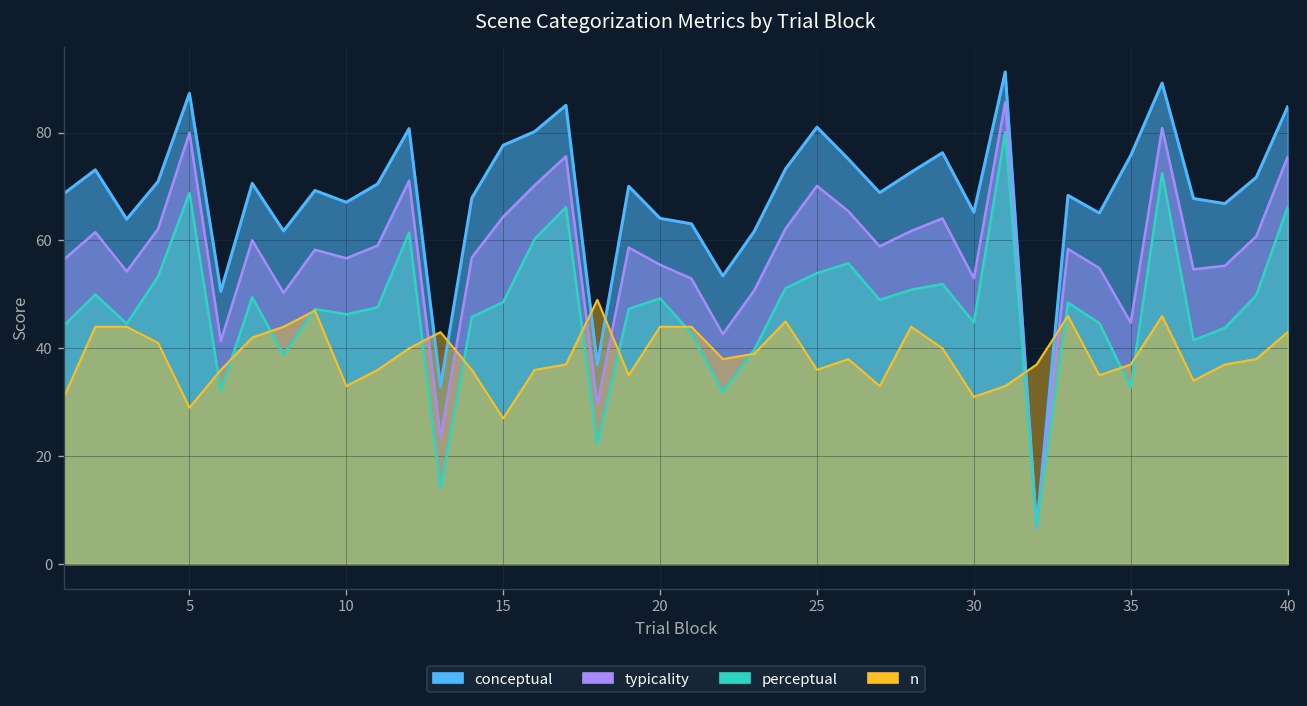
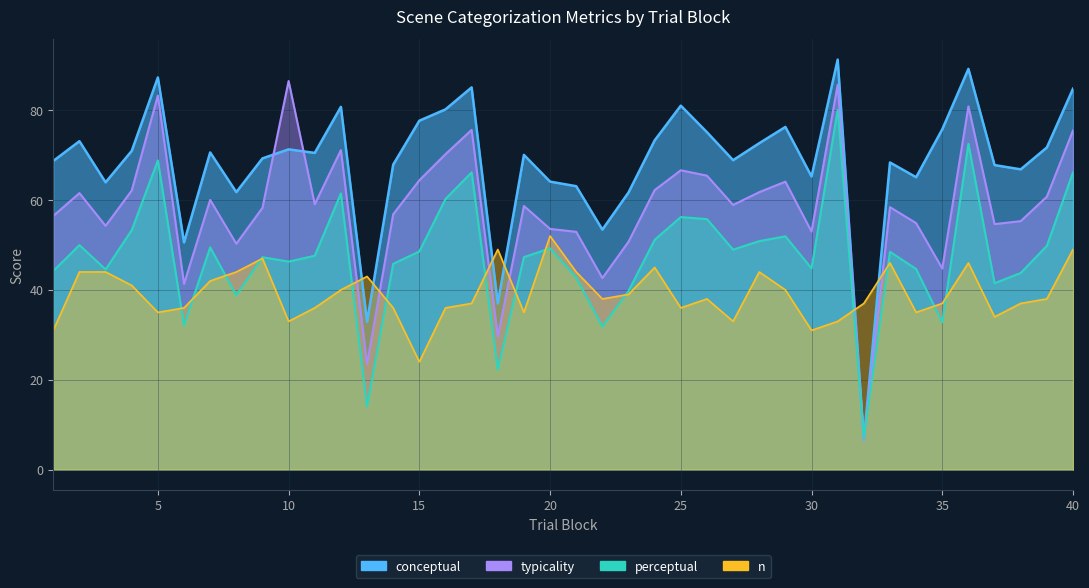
typicality, 5: 80 -> 83
n, 5: 29 -> 35
conceptual, 10: 67 -> 71
typicality, 10: 57 -> 87
n, 15: 27 -> 24
typicality, 20: 55 -> 54
n, 20: 44 -> 52
typicality, 25: 70 -> 67
perceptual, 25: 54 -> 56
n, 40: 43 -> 49
